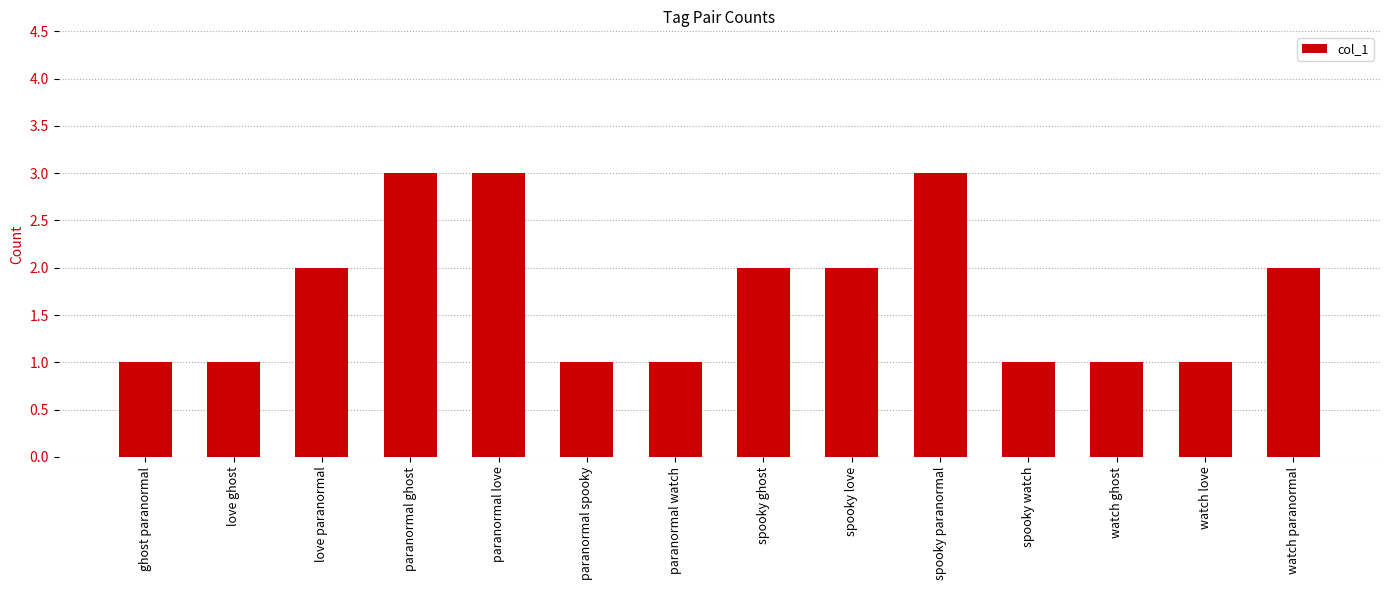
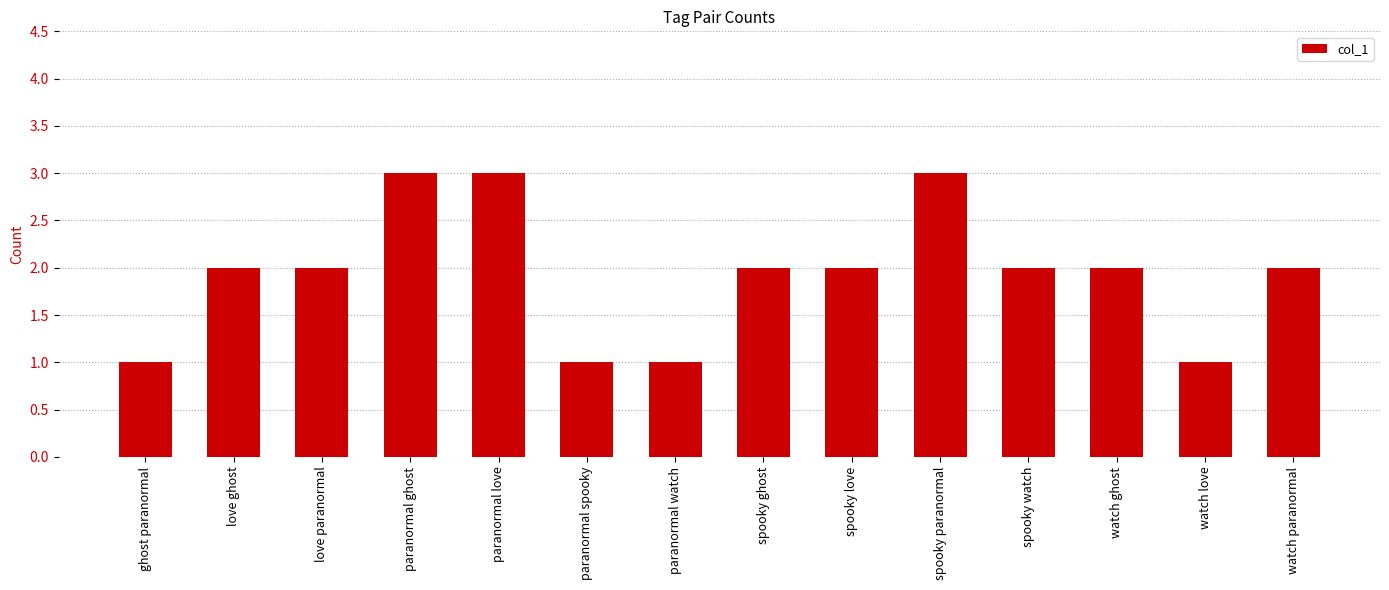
love ghost: 1 -> 2
spooky watch: 1 -> 2
watch ghost: 1 -> 2
